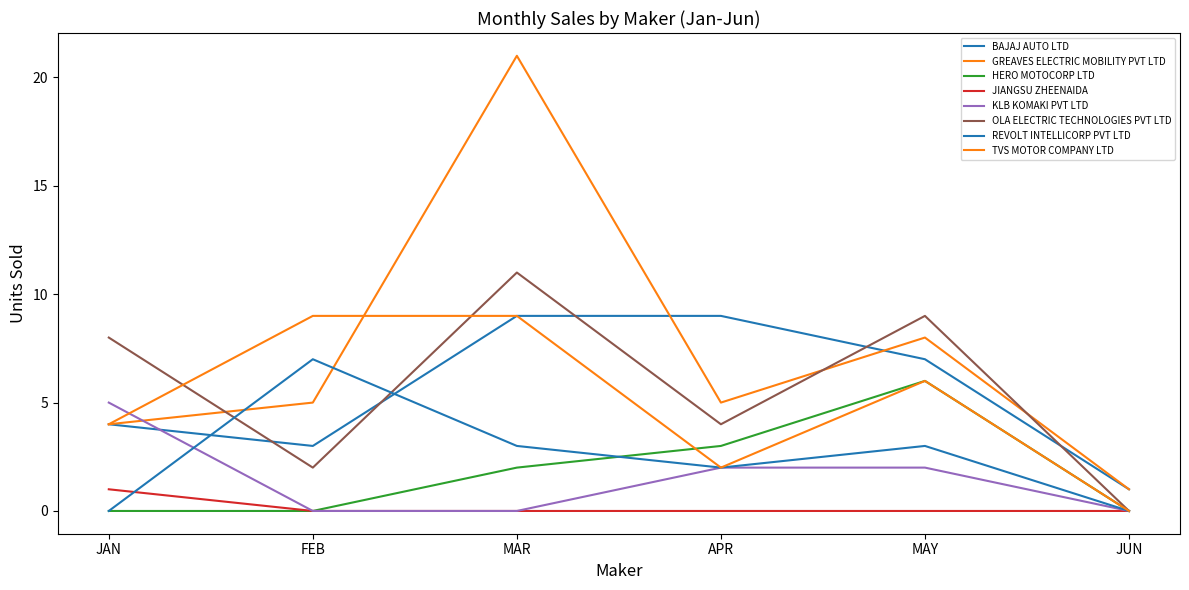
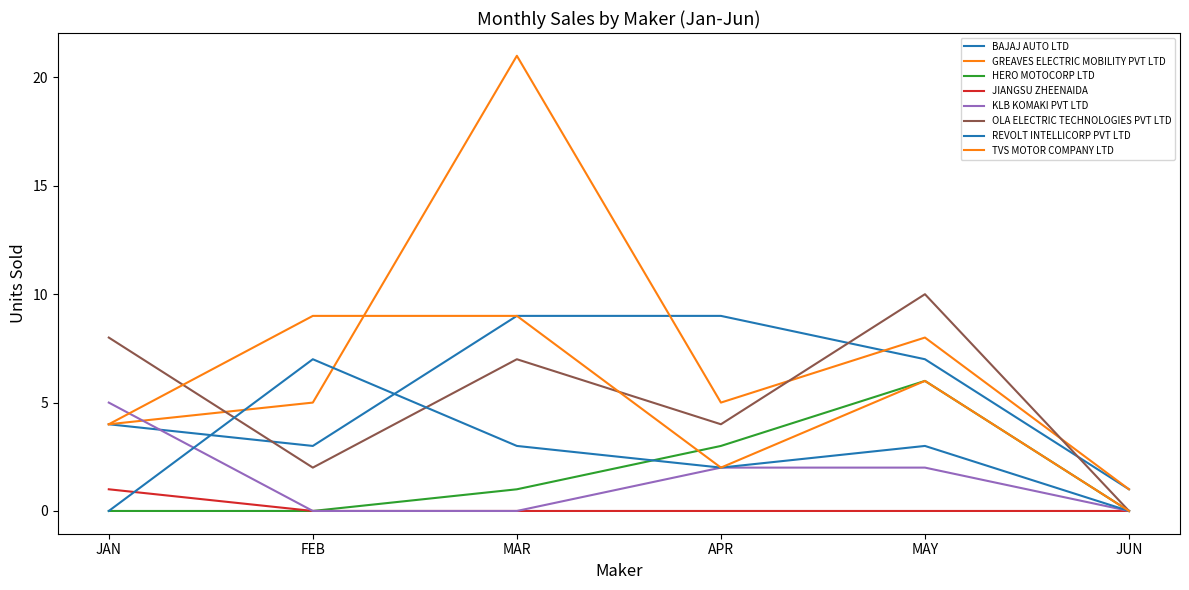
HERO MOTOCORP LTD, MAR: 2 -> 1
OLA ELECTRIC TECHNOLOGIES PVT LTD, MAR: 11 -> 7
OLA ELECTRIC TECHNOLOGIES PVT LTD, MAY: 9 -> 10
